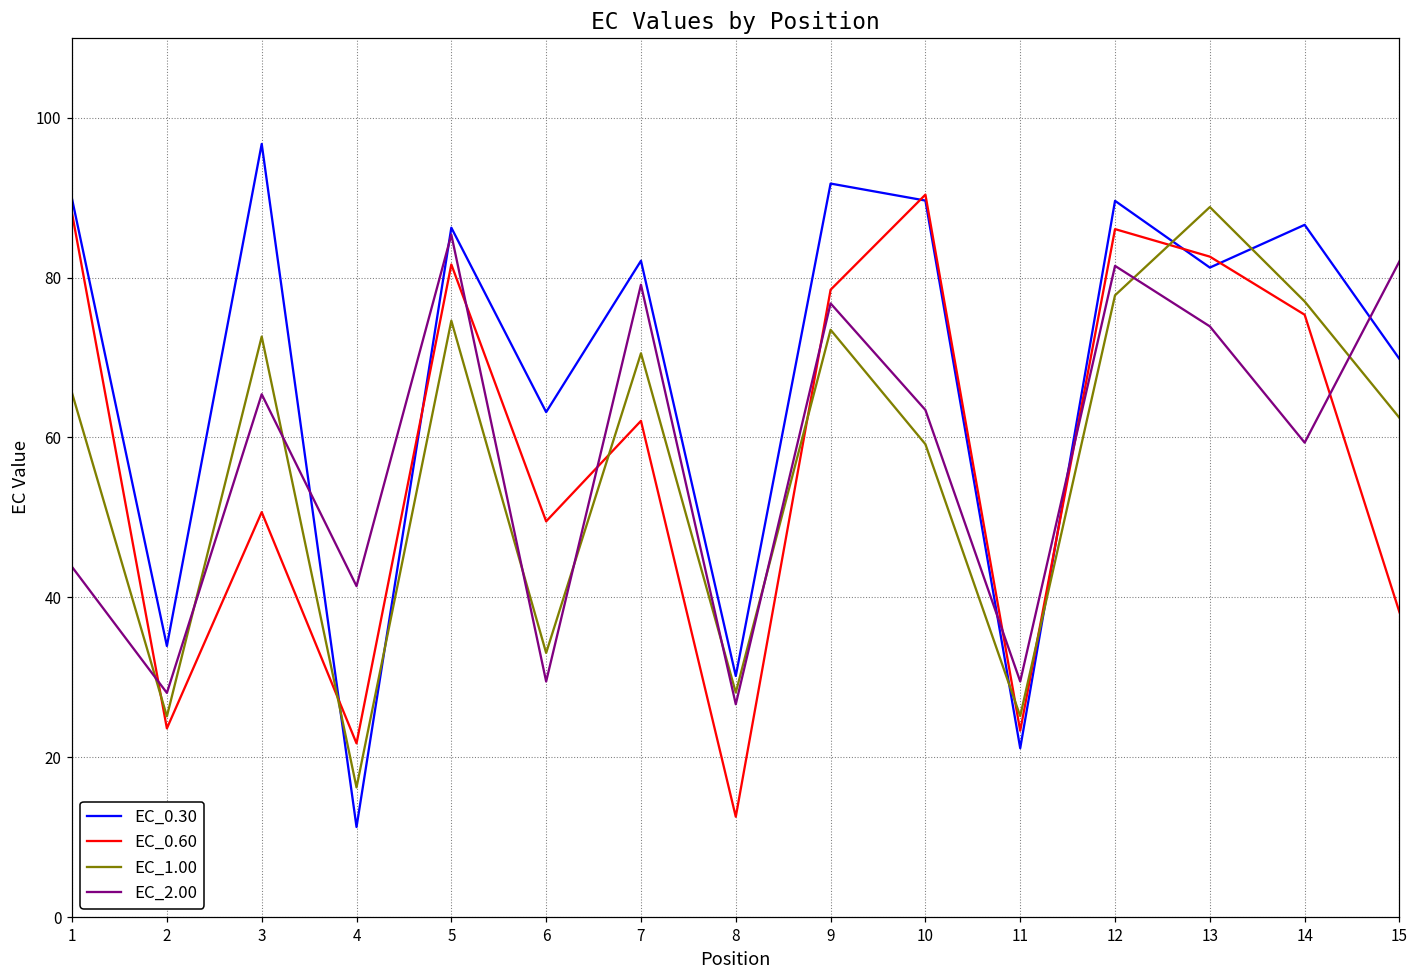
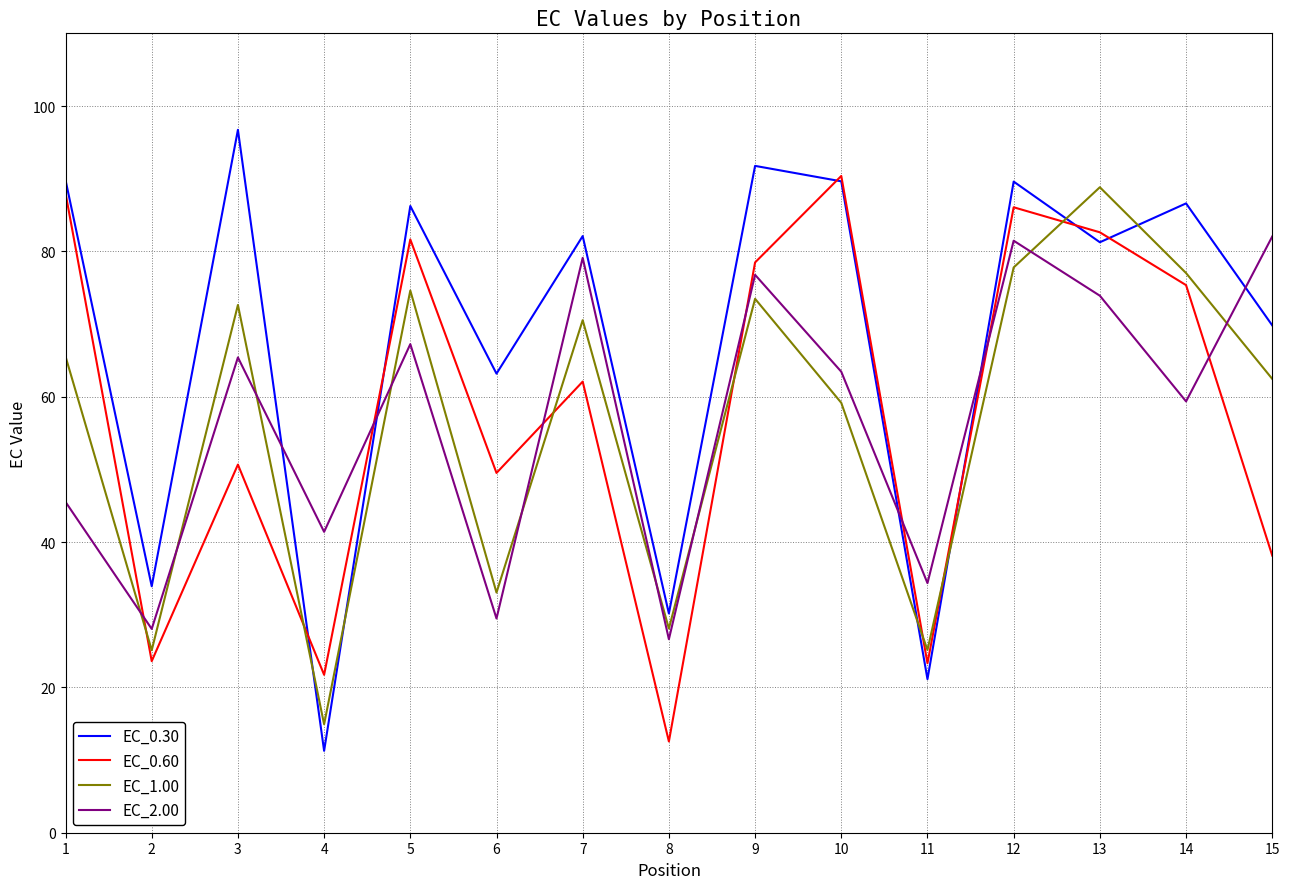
EC_2.00, 1: 44 -> 46
EC_1.00, 4: 16 -> 15
EC_2.00, 5: 85 -> 67
EC_2.00, 11: 29 -> 34
